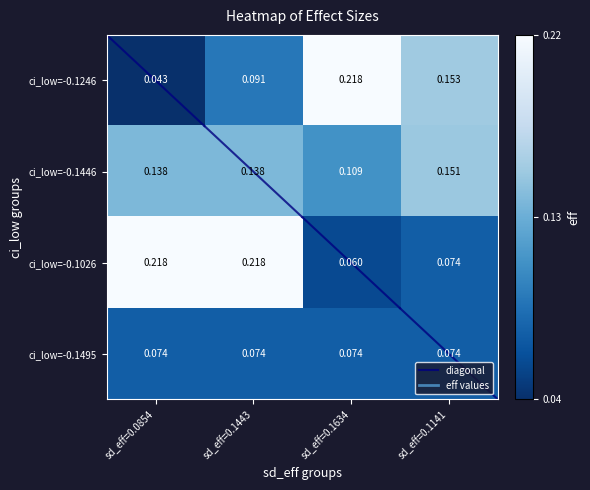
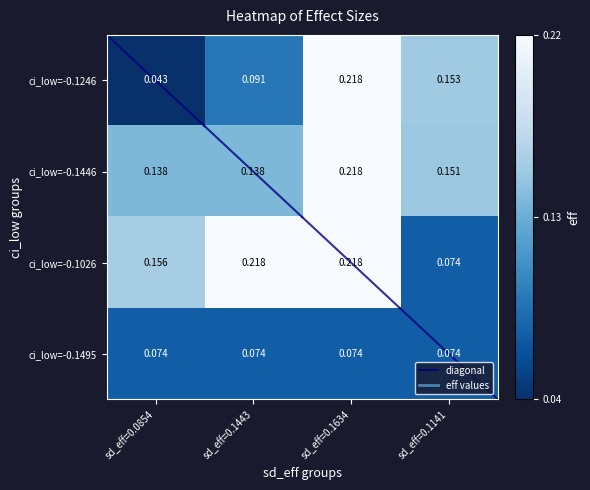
ci_low=-0.1446, sd_eff=0.1634: 0.109 -> 0.218
ci_low=-0.1026, sd_eff=0.0854: 0.218 -> 0.156
ci_low=-0.1026, sd_eff=0.1634: 0.060 -> 0.218
